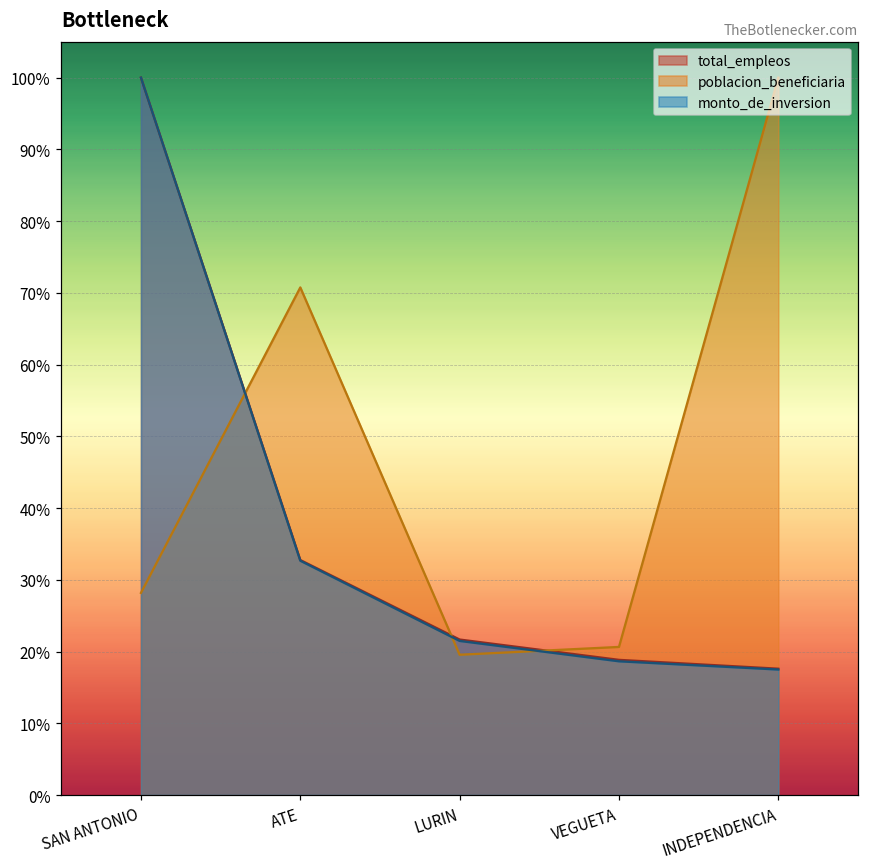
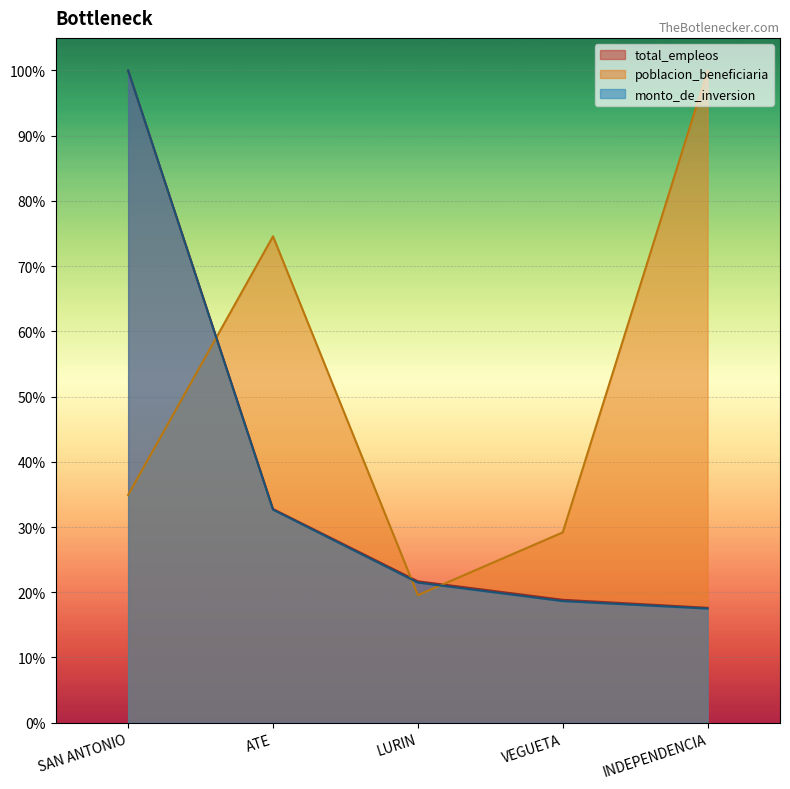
poblacion_beneficiaria, SAN ANTONIO: 28% -> 35%
poblacion_beneficiaria, ATE: 71% -> 75%
poblacion_beneficiaria, VEGUETA: 21% -> 29%
